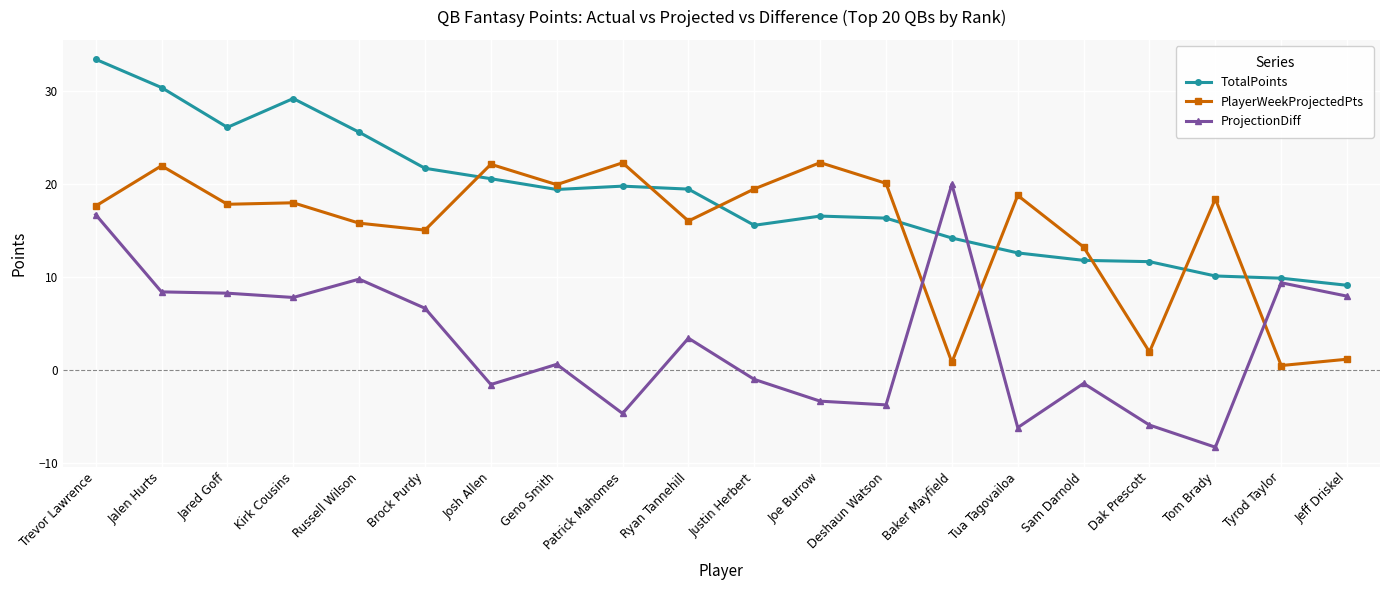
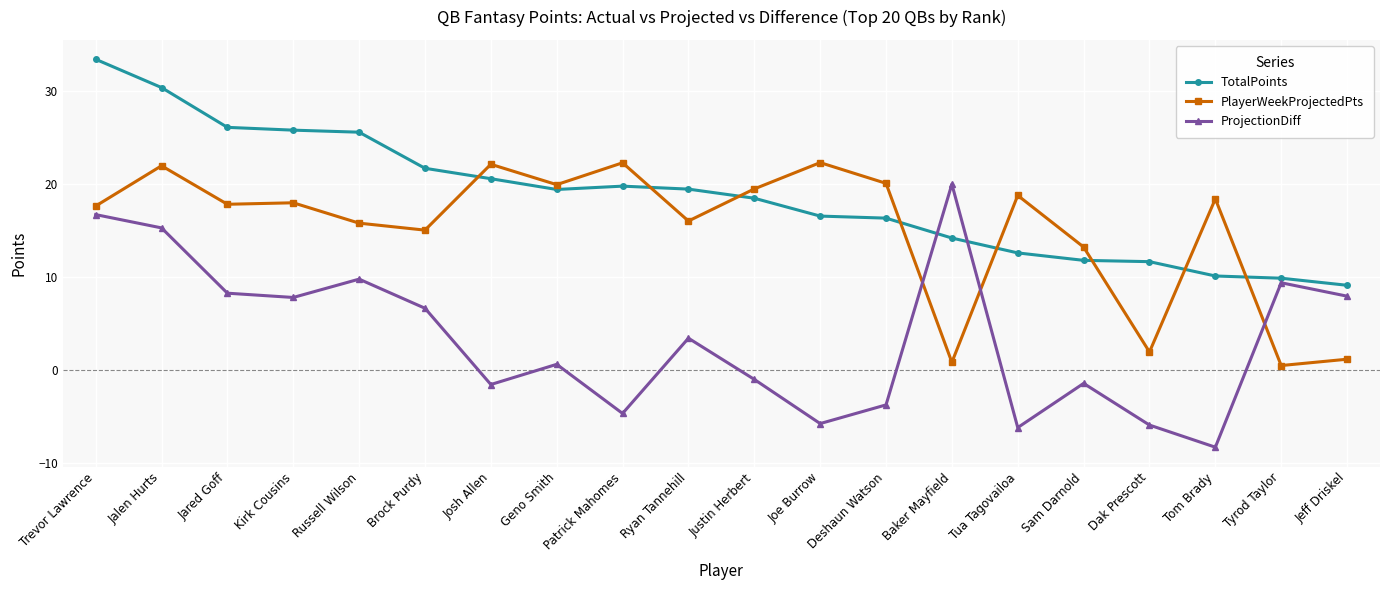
ProjectionDiff, Jalen Hurts: 8 -> 15
TotalPoints, Kirk Cousins: 29 -> 26
TotalPoints, Justin Herbert: 16 -> 18
ProjectionDiff, Joe Burrow: -3 -> -6
